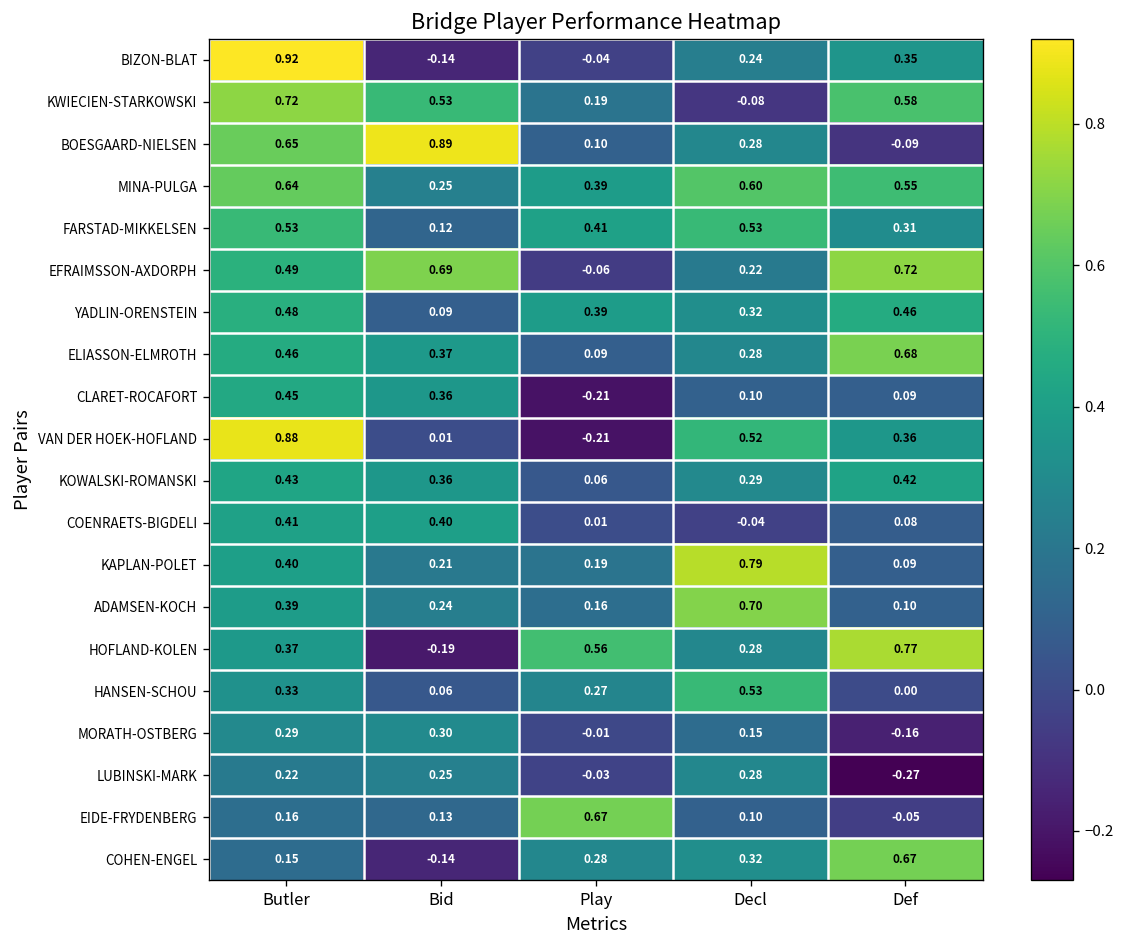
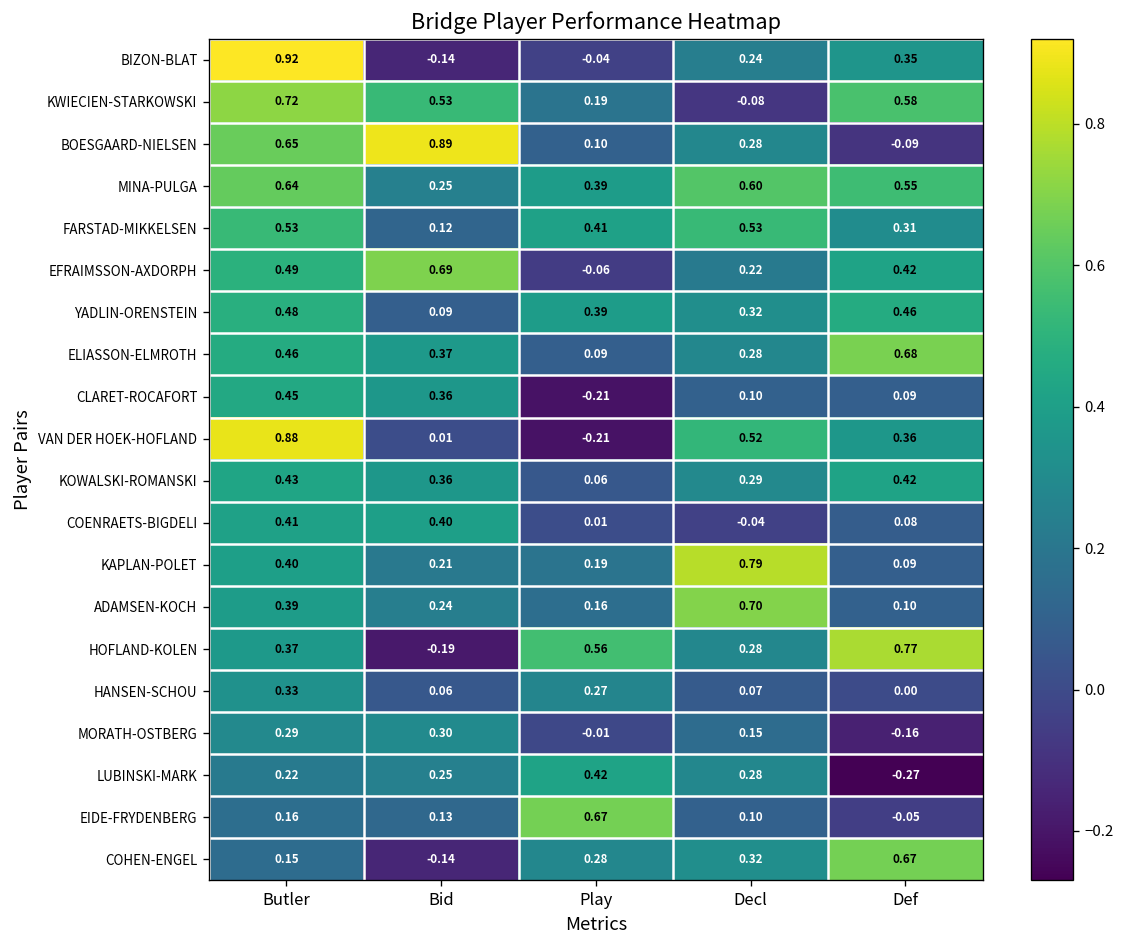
EFRAIMSSON-AXDORPH, Def: 0.72 -> 0.42
HANSEN-SCHOU, Decl: 0.53 -> 0.07
LUBINSKI-MARK, Play: -0.03 -> 0.42
